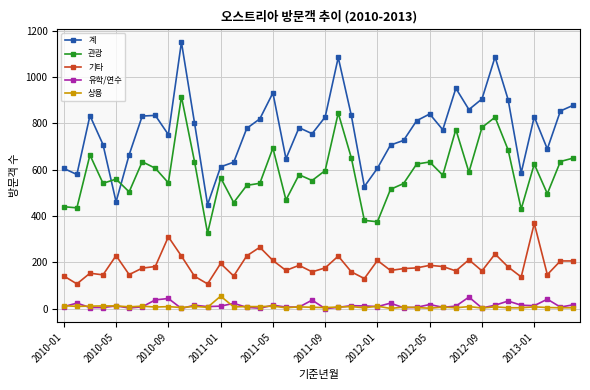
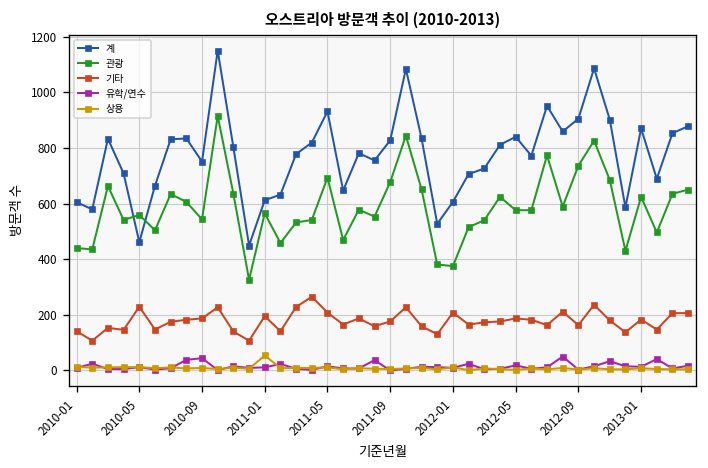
기타, 2010-09: 310 -> 190
관광, 2011-09: 600 -> 680
관광, 2012-05: 630 -> 580
관광, 2012-09: 780 -> 740
계, 2013-01: 830 -> 870
기타, 2013-01: 370 -> 180
